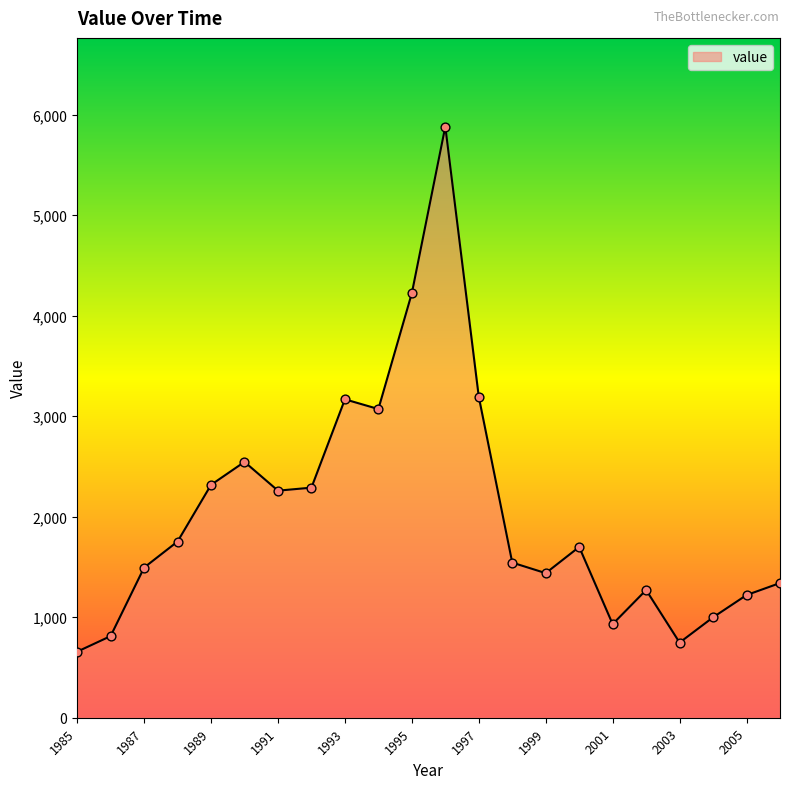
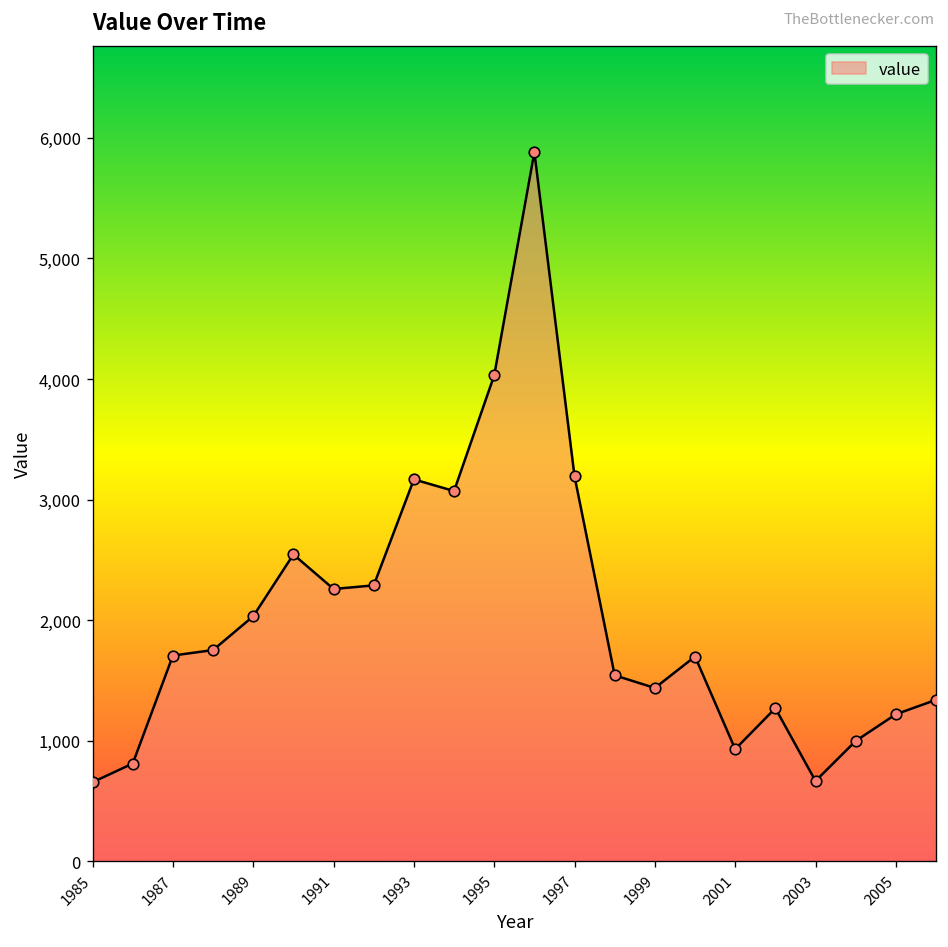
1987: 1,490 -> 1,710
1989: 2,320 -> 2,030
1995: 4,220 -> 4,030
2003: 750 -> 670
